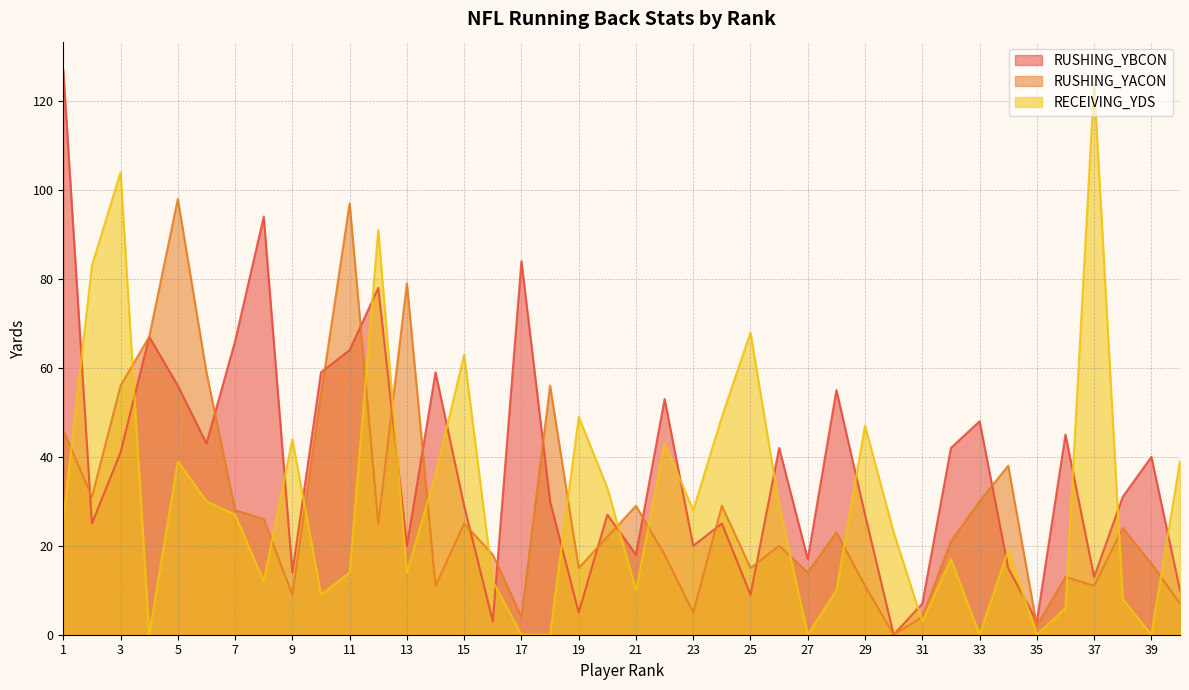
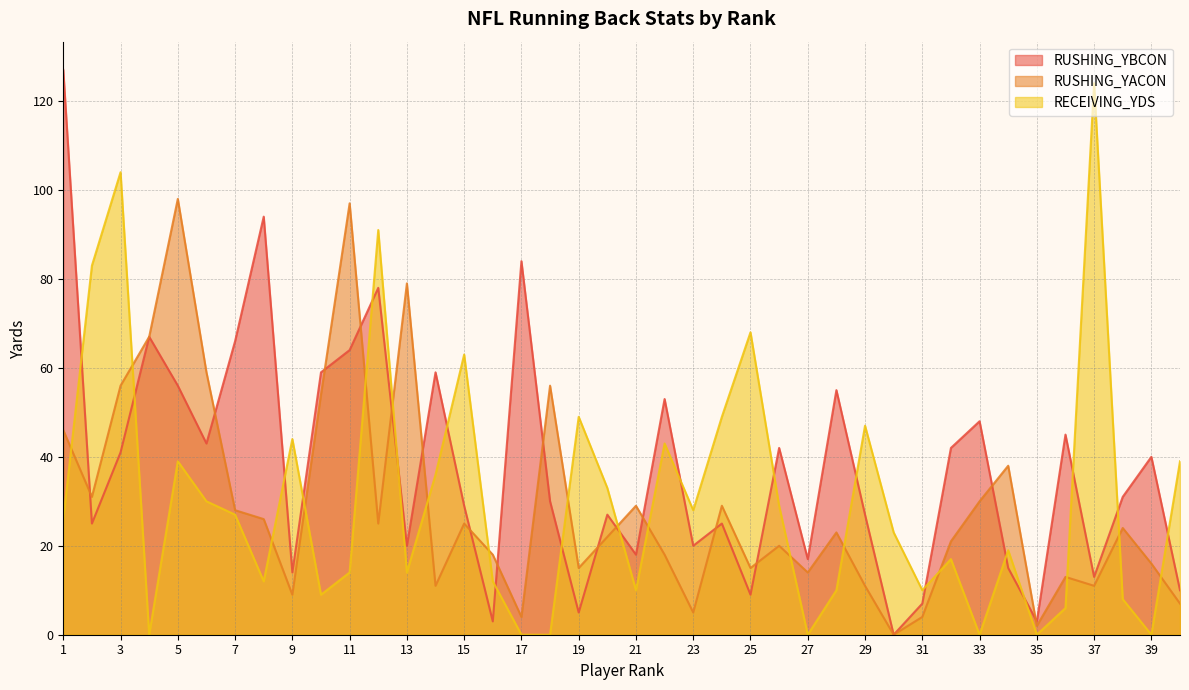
RECEIVING_YDS, 31: 3 -> 10
